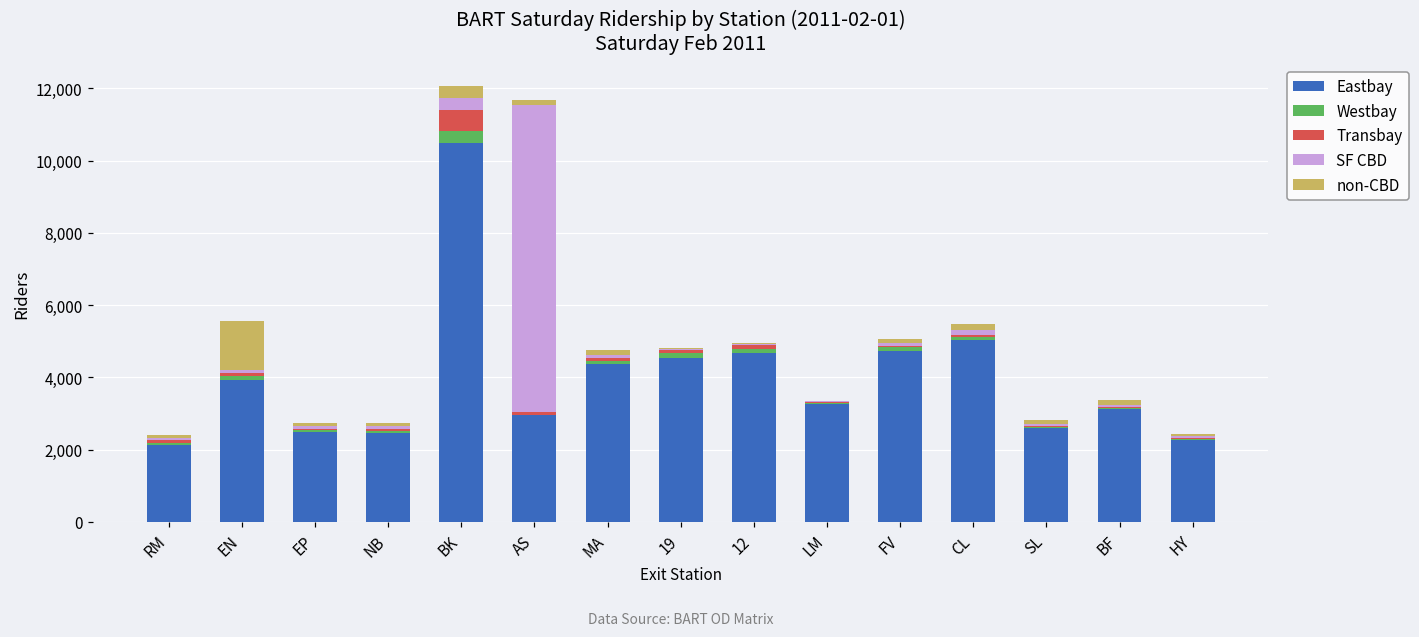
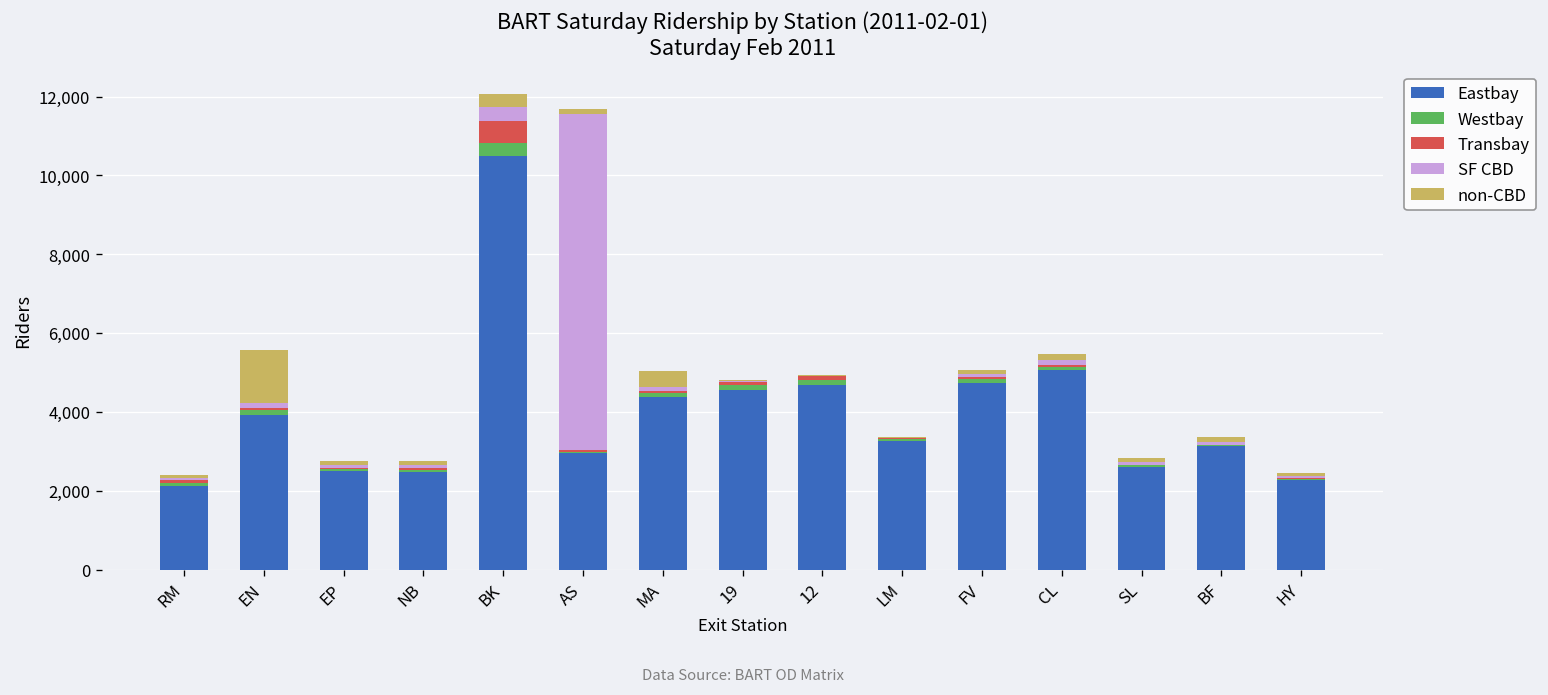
non-CBD, MA: 100 -> 400
